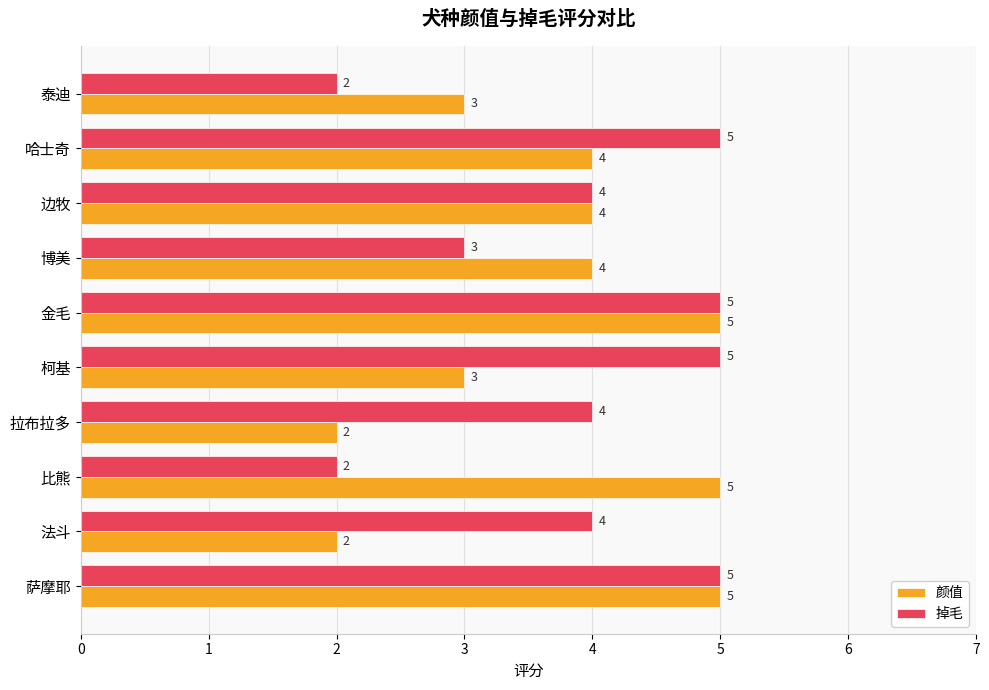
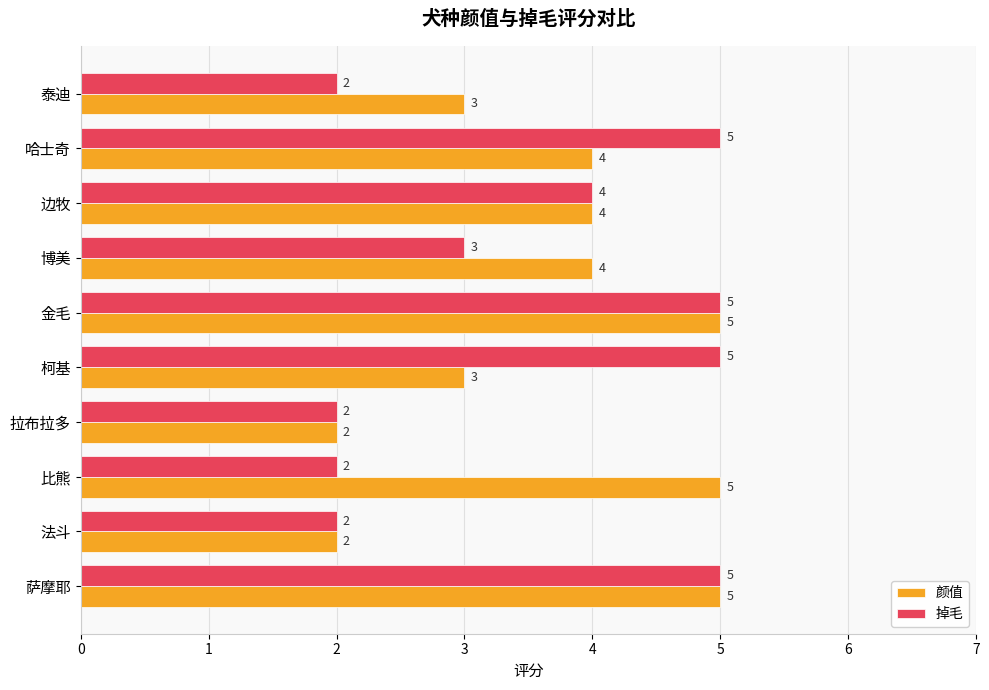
掉毛, 拉布拉多: 4 -> 2
掉毛, 法斗: 4 -> 2
